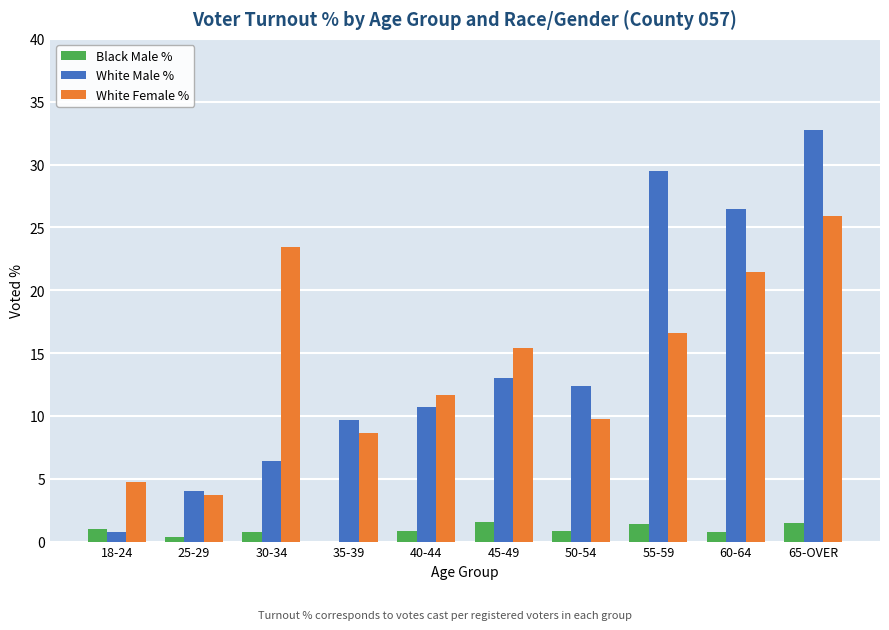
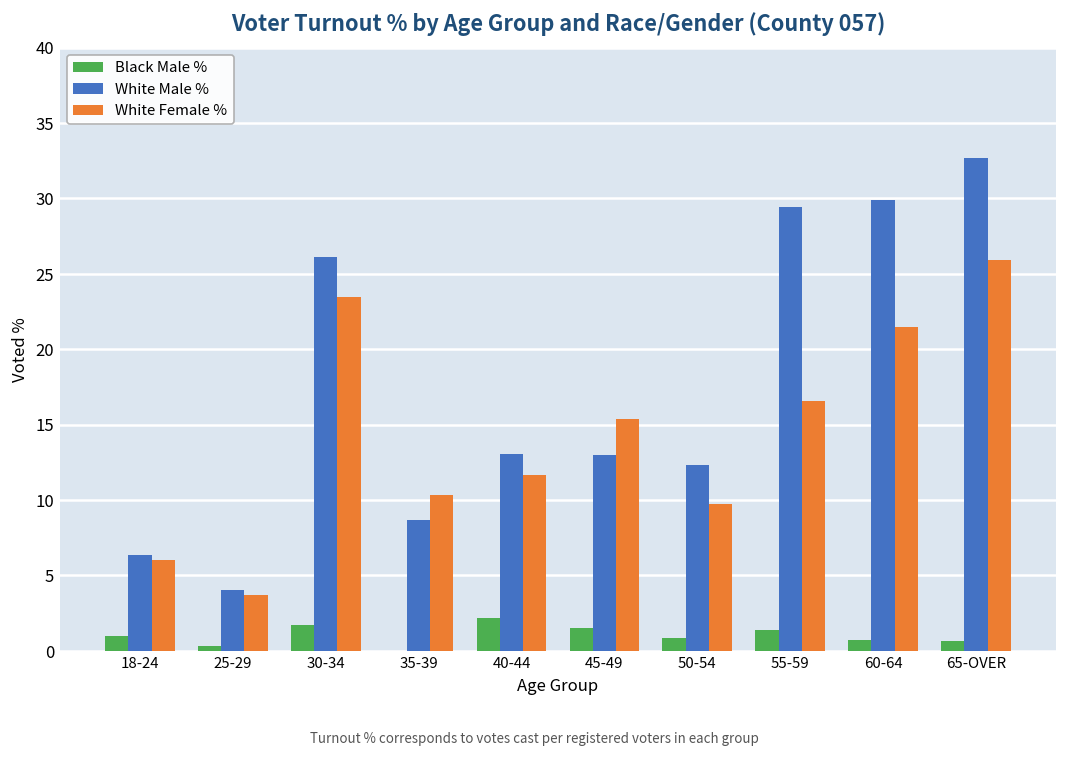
White Male %, 18-24: 0.7 -> 6.4
White Female %, 18-24: 4.8 -> 6.1
Black Male %, 30-34: 0.7 -> 1.7
White Male %, 30-34: 6.4 -> 26.1
White Male %, 35-39: 9.7 -> 8.7
White Female %, 35-39: 8.7 -> 10.3
Black Male %, 40-44: 0.9 -> 2.2
White Male %, 40-44: 10.7 -> 13.0
White Male %, 60-64: 26.5 -> 29.9
Black Male %, 65-OVER: 1.5 -> 0.7
